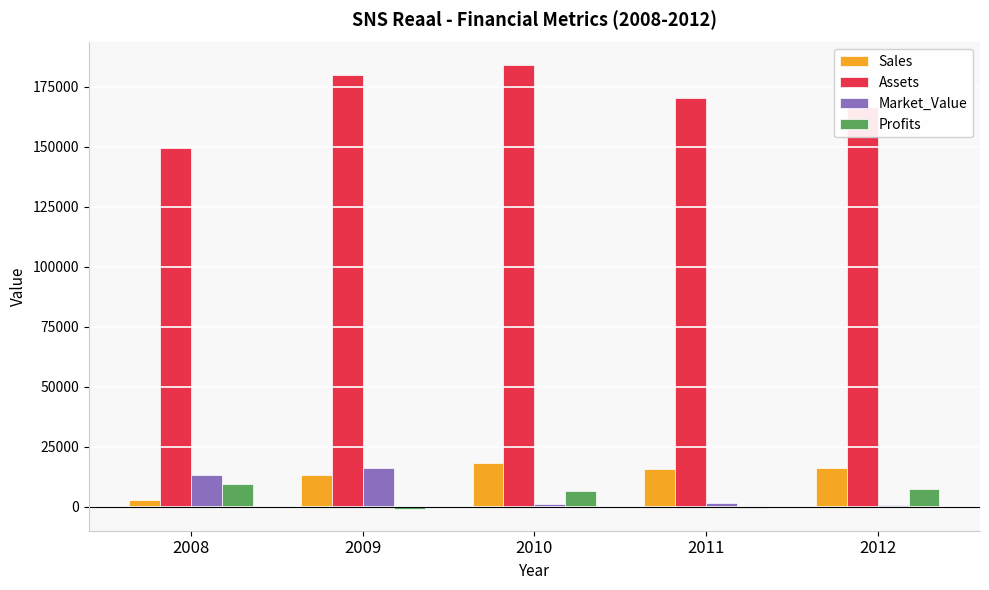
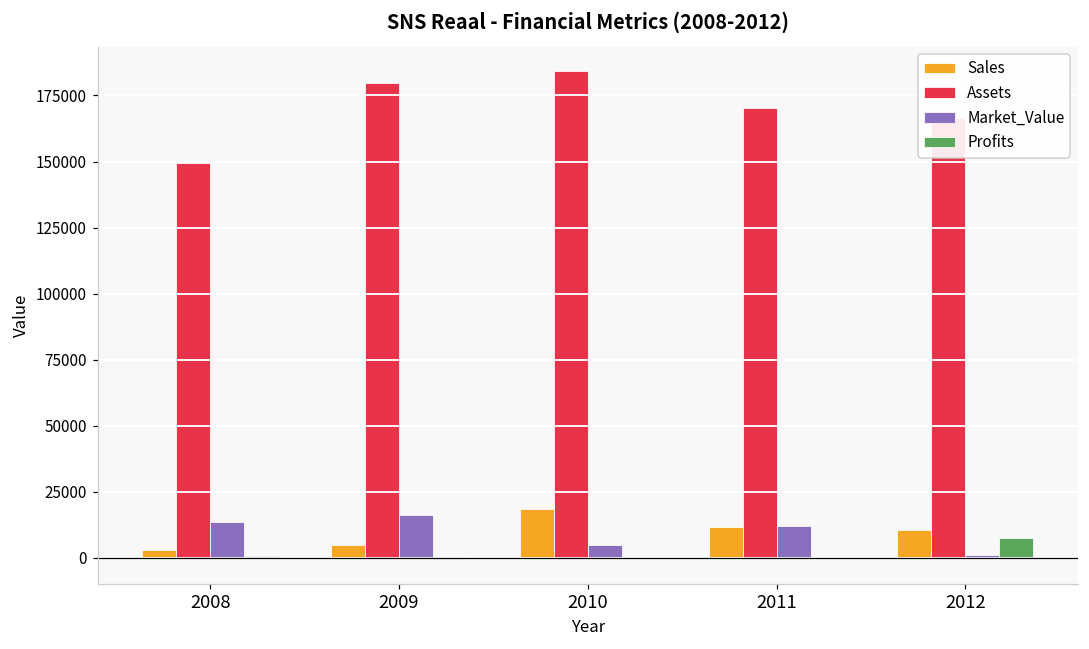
Profits, 2008: 10000 -> 1000
Sales, 2009: 13000 -> 5000
Market_Value, 2010: 1000 -> 5000
Profits, 2010: 7000 -> 0
Sales, 2011: 16000 -> 12000
Market_Value, 2011: 2000 -> 12000
Sales, 2012: 16000 -> 10000
